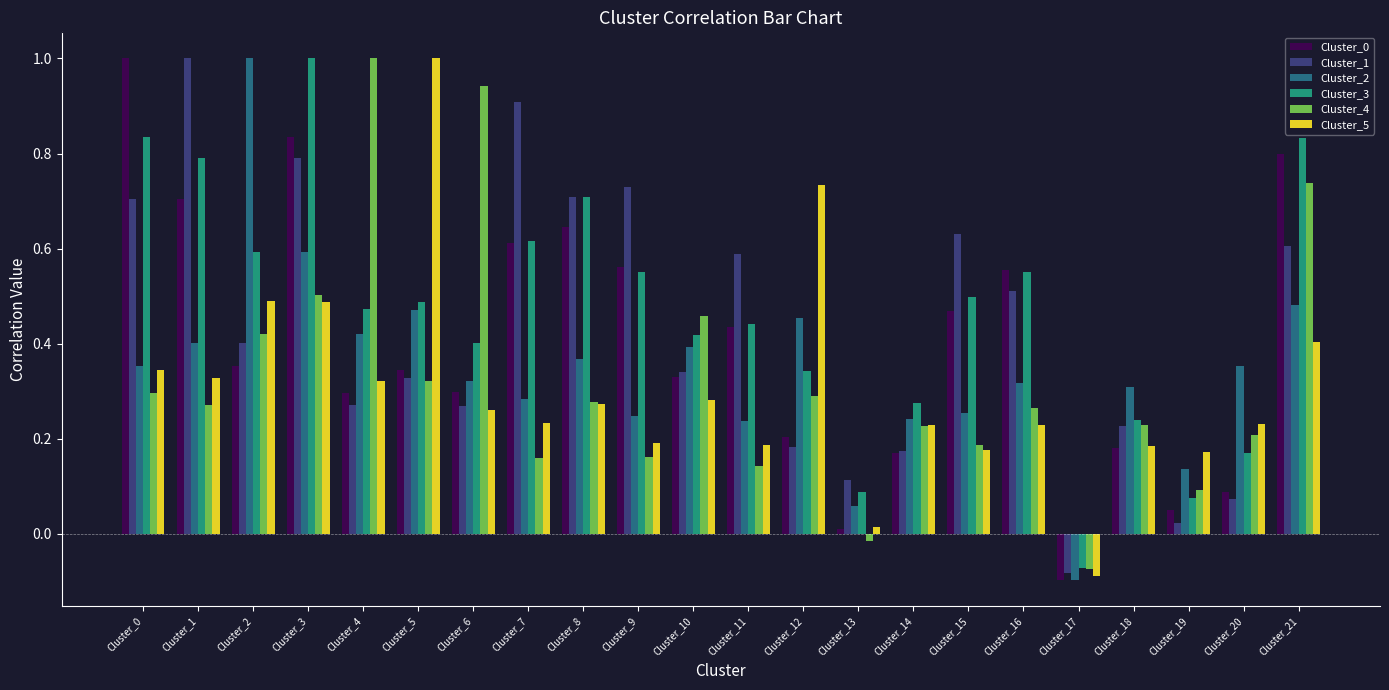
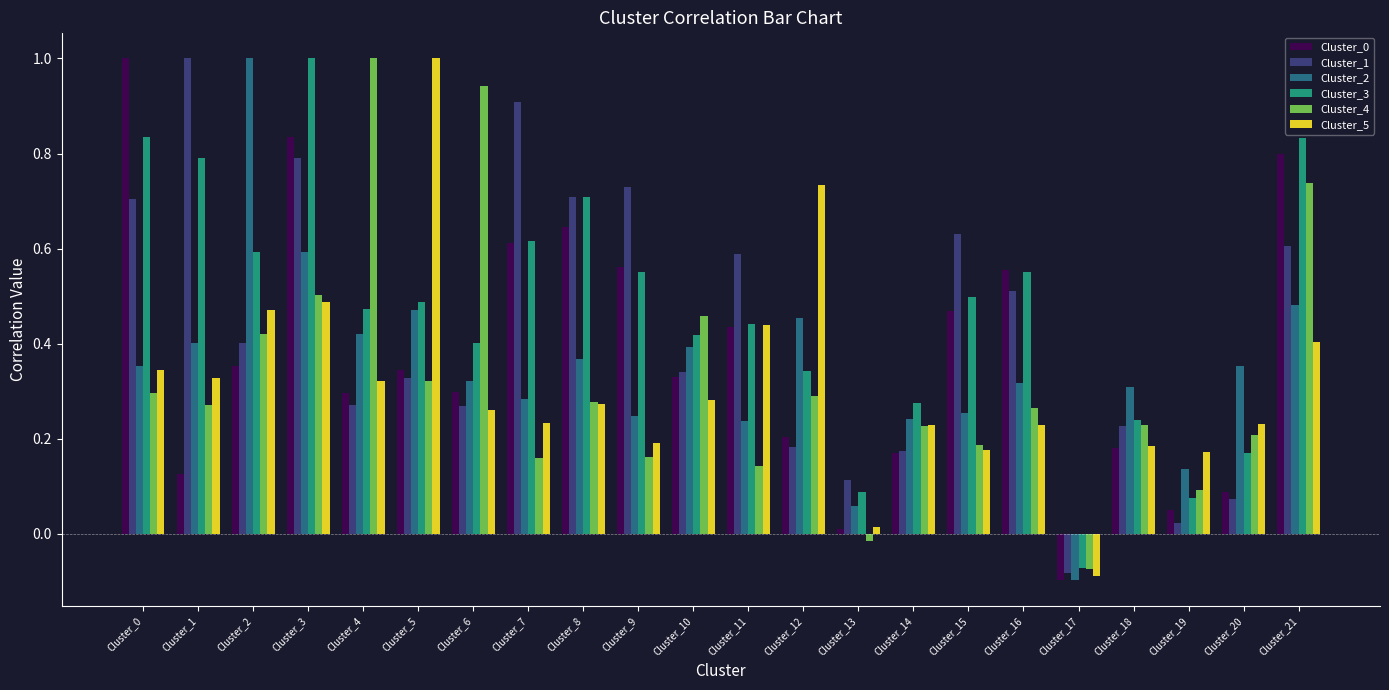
Cluster_0, Cluster_1: 0.70 -> 0.13
Cluster_5, Cluster_2: 0.49 -> 0.47
Cluster_5, Cluster_11: 0.19 -> 0.44
